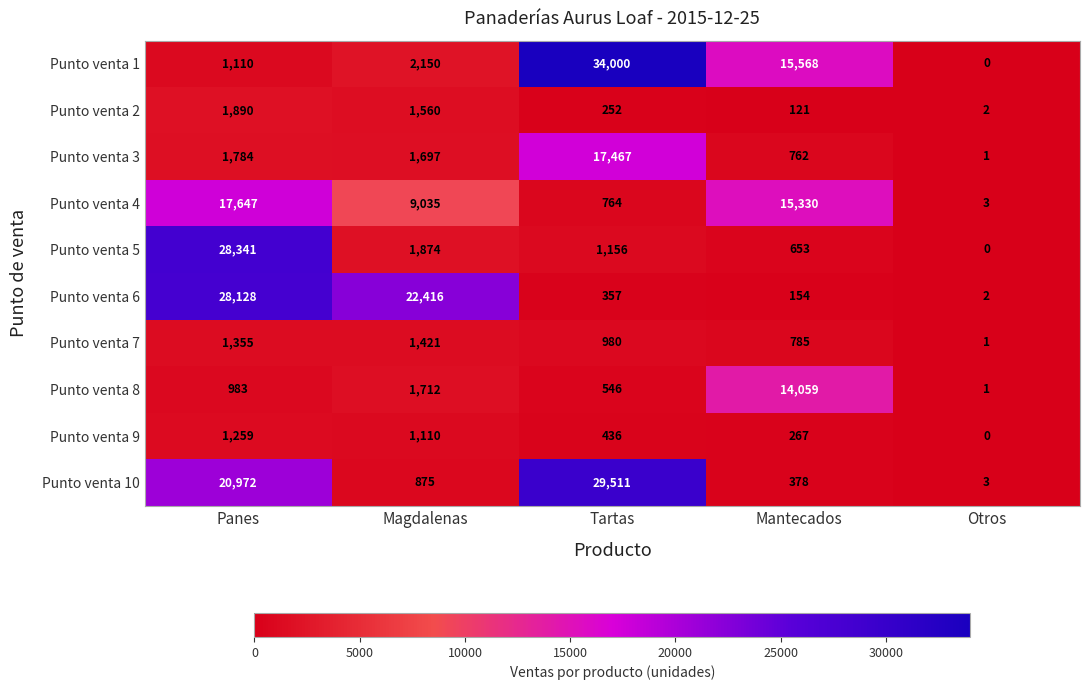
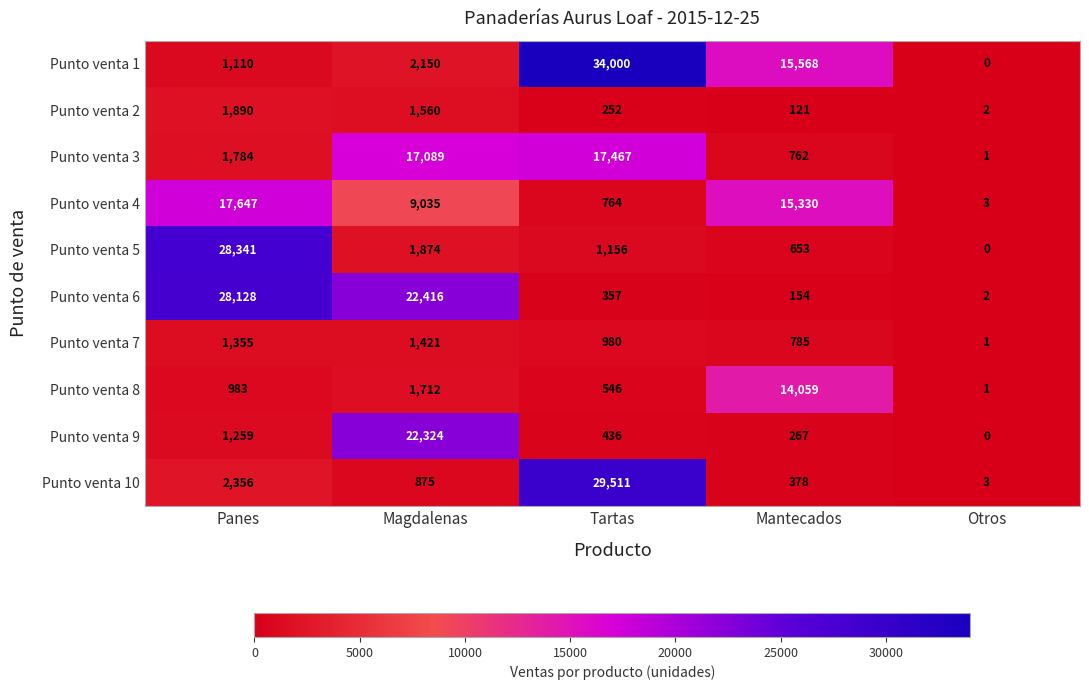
Punto venta 3, Magdalenas: 1,697 -> 17,089
Punto venta 9, Magdalenas: 1,110 -> 22,324
Punto venta 10, Panes: 20,972 -> 2,356
